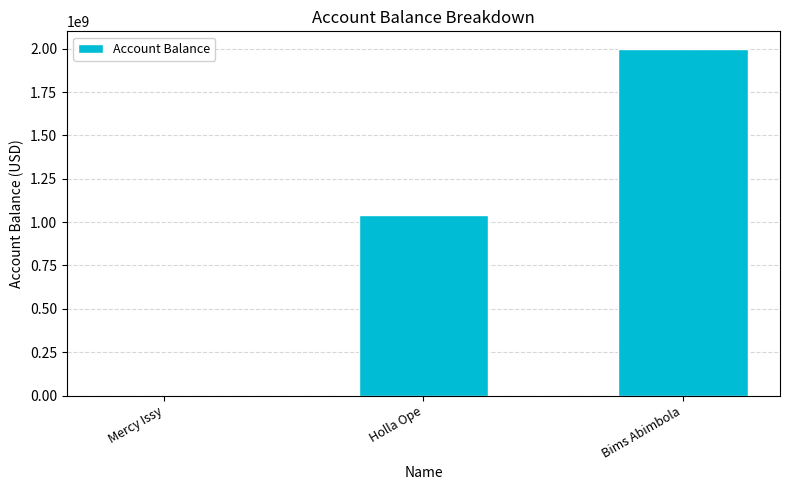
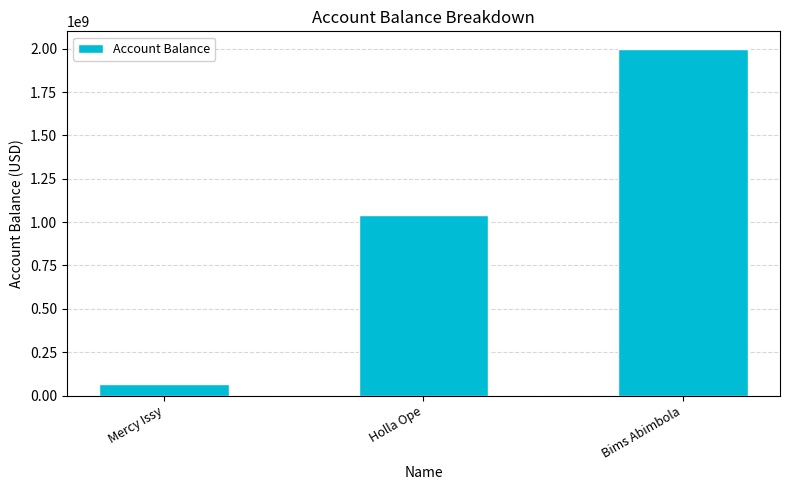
Mercy Issy: 0 -> 70000000
